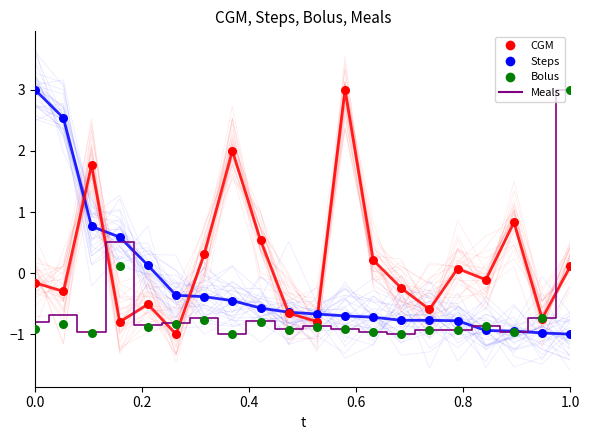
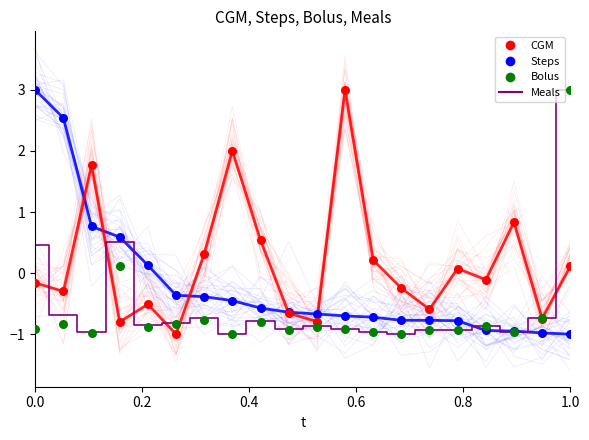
Meals, 0.0: -0.8 -> 0.5
